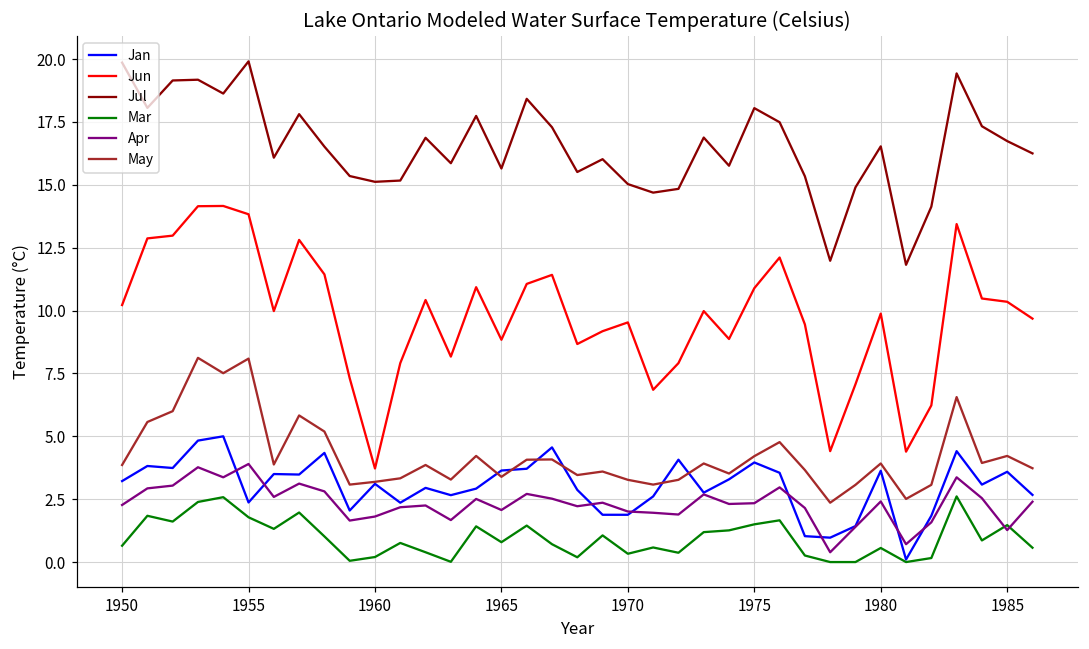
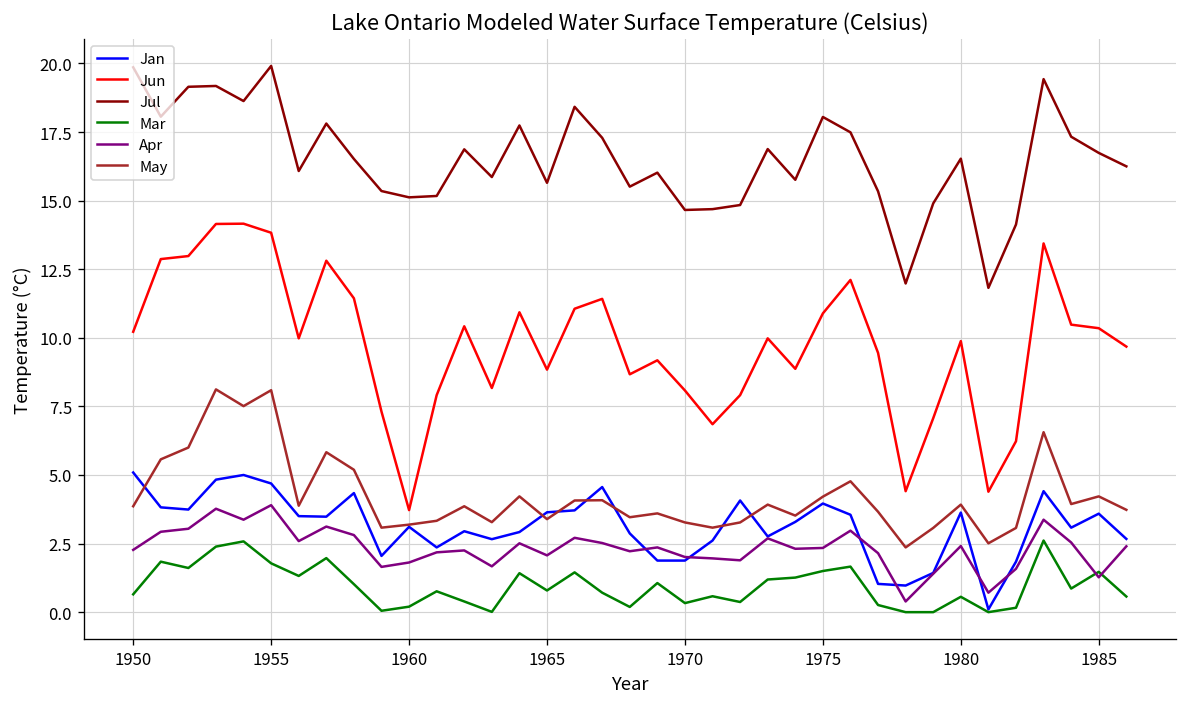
Jan, 1950: 3.2 -> 5.1
Jan, 1955: 2.4 -> 4.7
Jun, 1970: 9.5 -> 8.1
Jul, 1970: 15.0 -> 14.7
